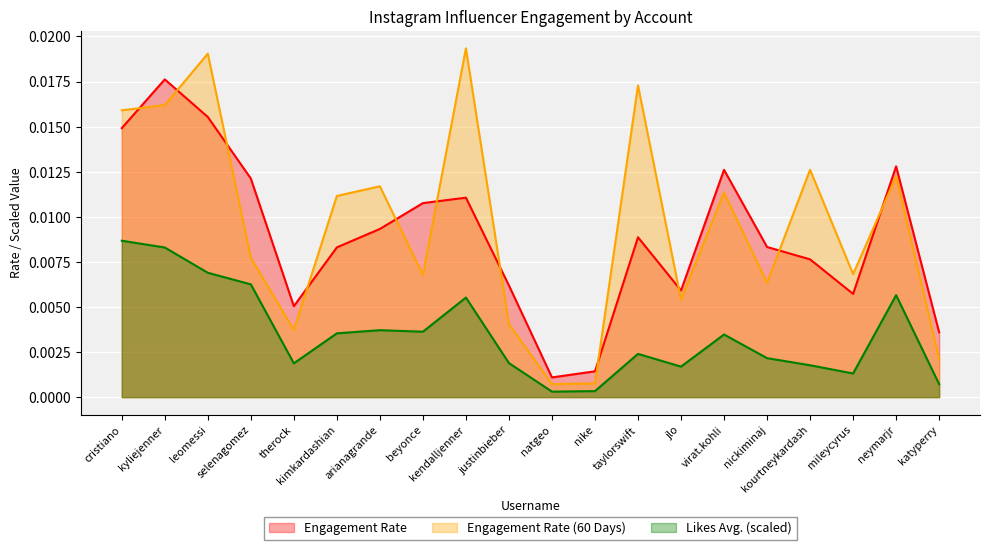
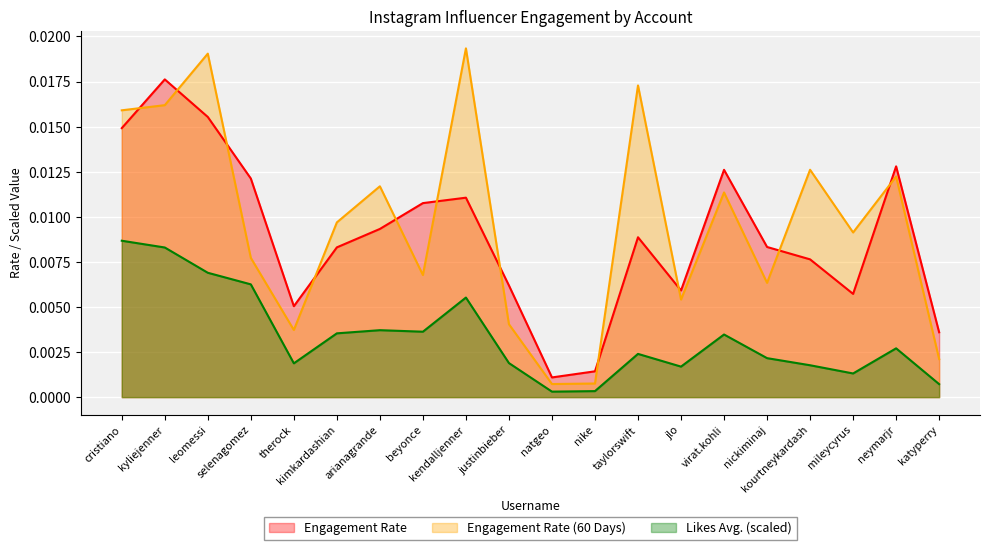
Engagement Rate (60 Days), kimkardashian: 0.0112 -> 0.0097
Engagement Rate (60 Days), mileycyrus: 0.0068 -> 0.0091
Likes Avg. (scaled), neymarjr: 0.0057 -> 0.0027
